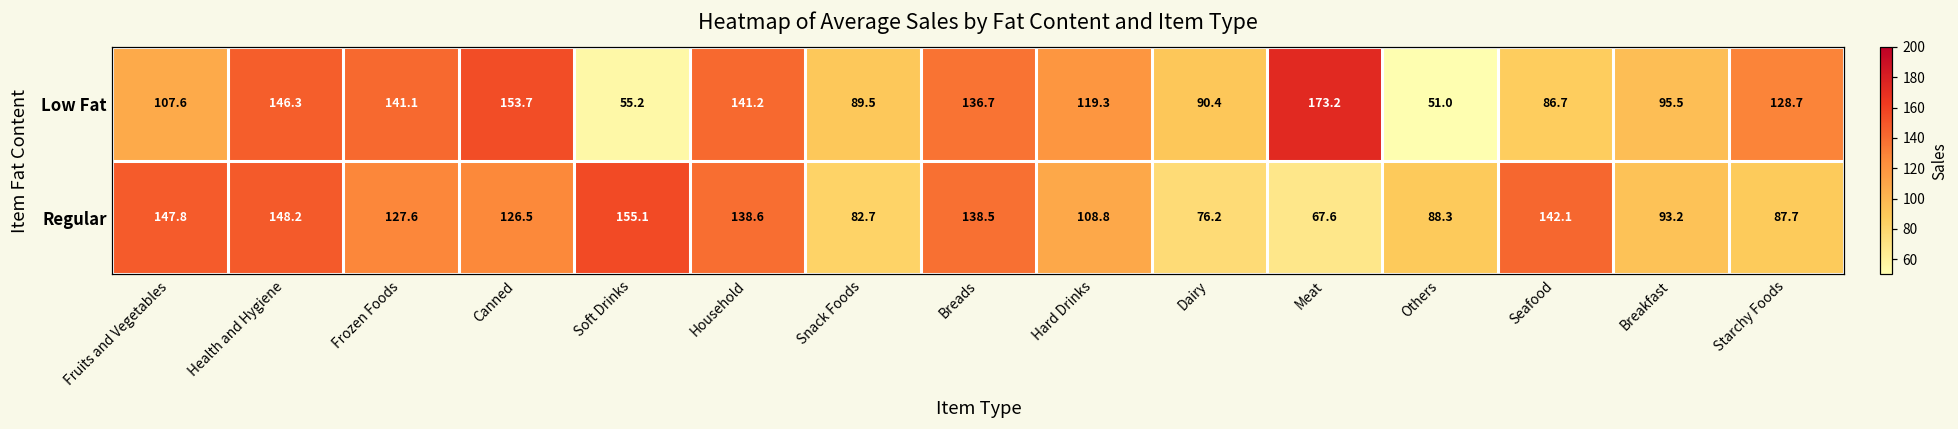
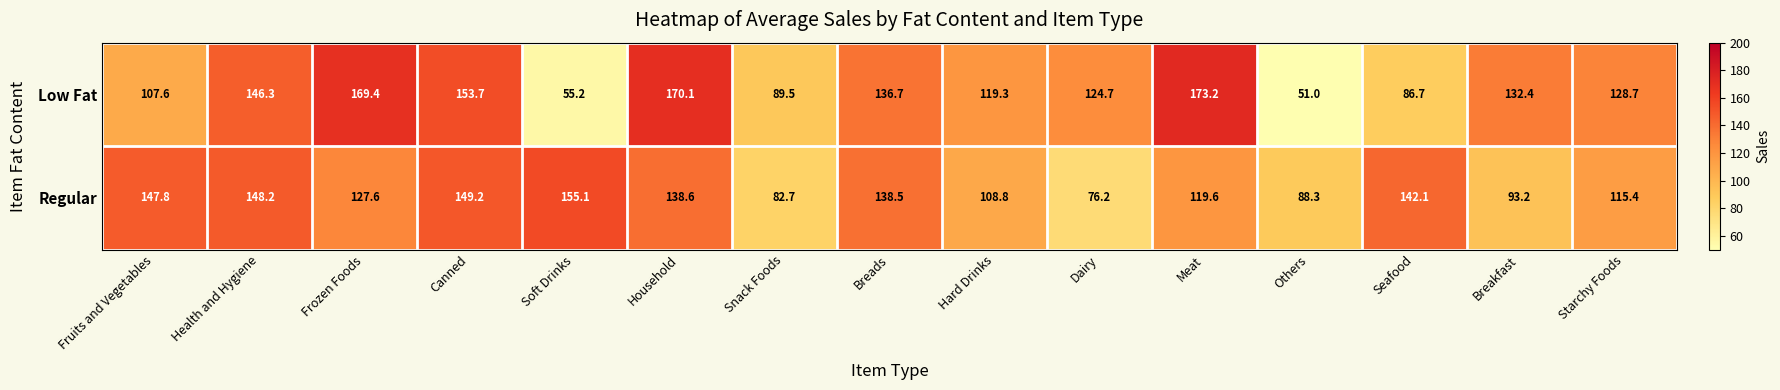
Low Fat, Frozen Foods: 141.1 -> 169.4
Low Fat, Household: 141.2 -> 170.1
Low Fat, Dairy: 90.4 -> 124.7
Low Fat, Breakfast: 95.5 -> 132.4
Regular, Canned: 126.5 -> 149.2
Regular, Meat: 67.6 -> 119.6
Regular, Starchy Foods: 87.7 -> 115.4
